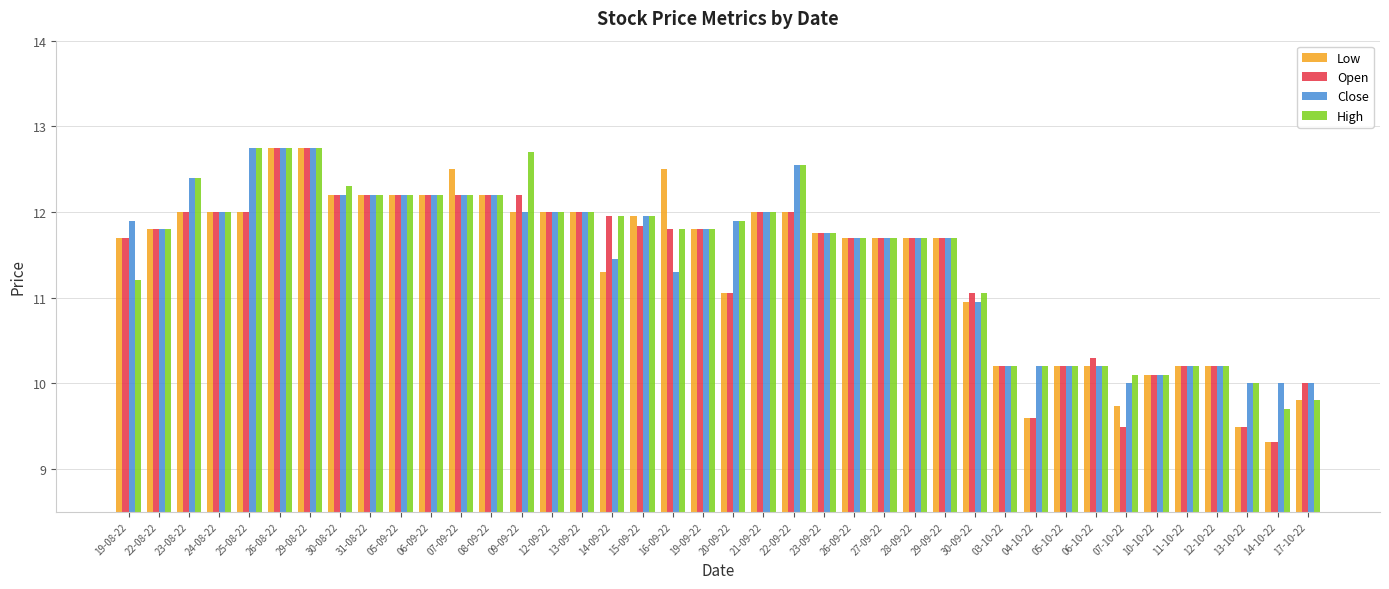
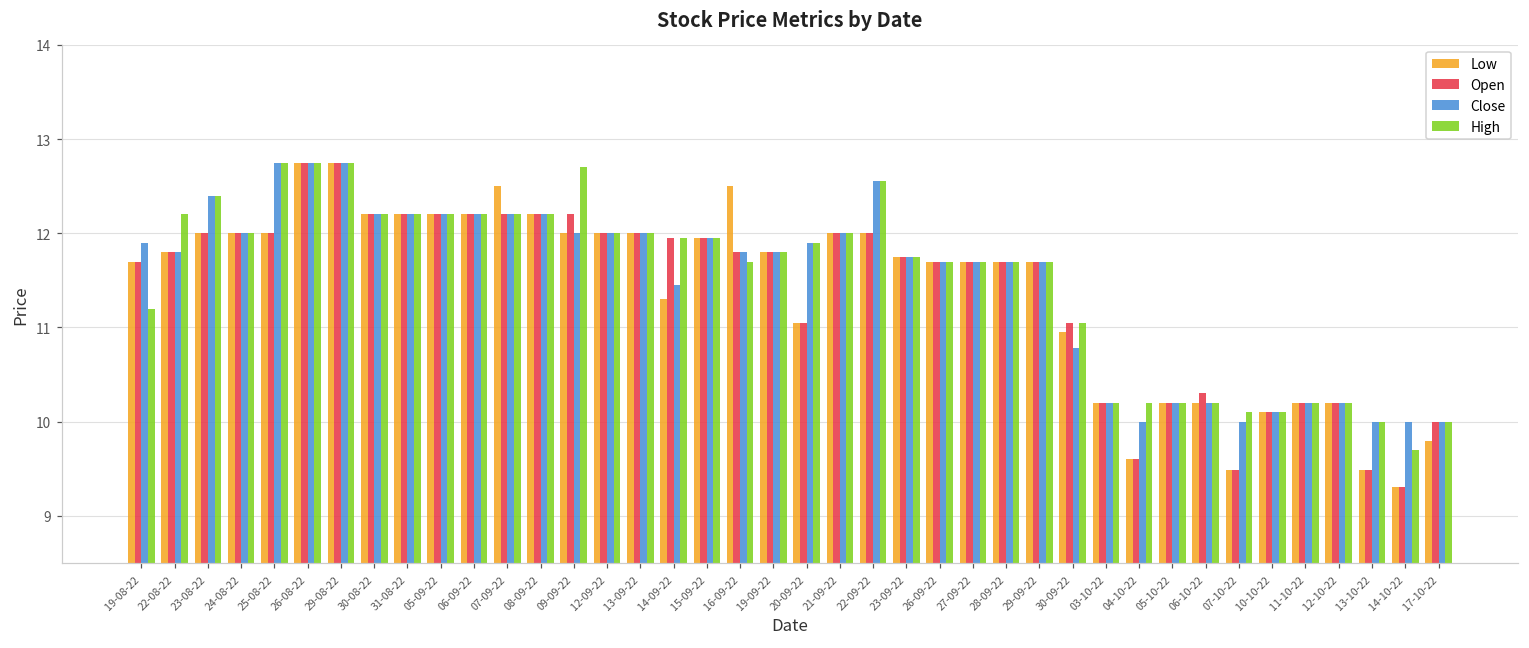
High, 22-08-22: 11.8 -> 12.2
High, 30-08-22: 12.3 -> 12.2
Open, 15-09-22: 11.8 -> 12.0
Close, 16-09-22: 11.3 -> 11.8
High, 16-09-22: 11.8 -> 11.7
Close, 30-09-22: 11.0 -> 10.8
Close, 04-10-22: 10.2 -> 10.0
Low, 07-10-22: 9.7 -> 9.5
High, 17-10-22: 9.8 -> 10.0
